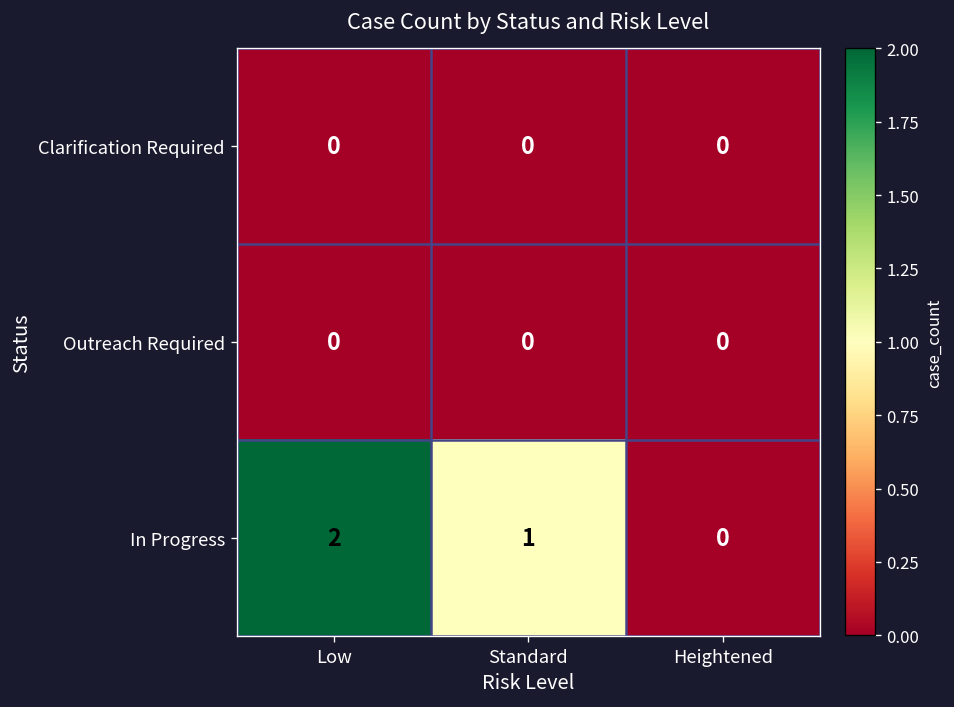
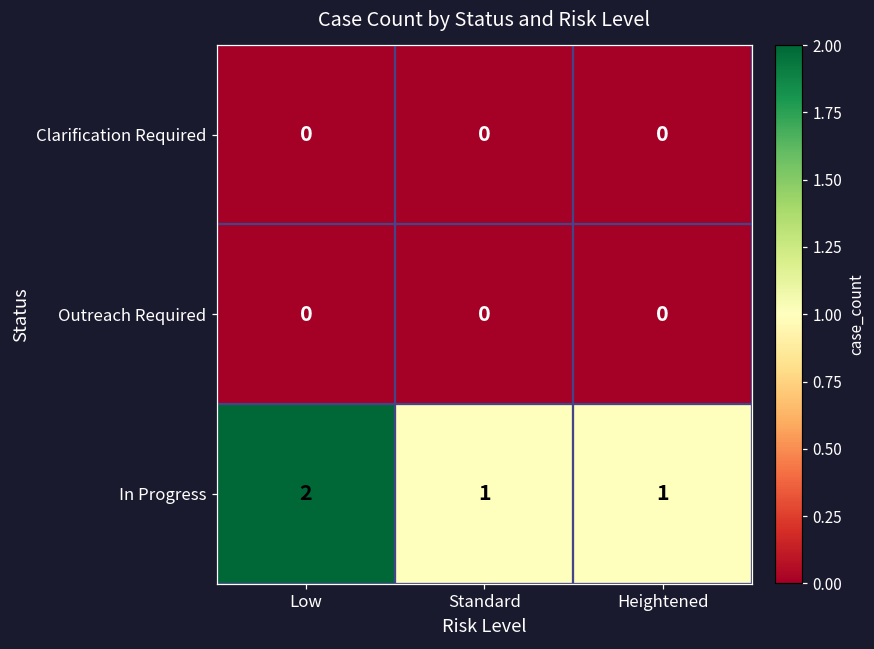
In Progress, Heightened: 0 -> 1
